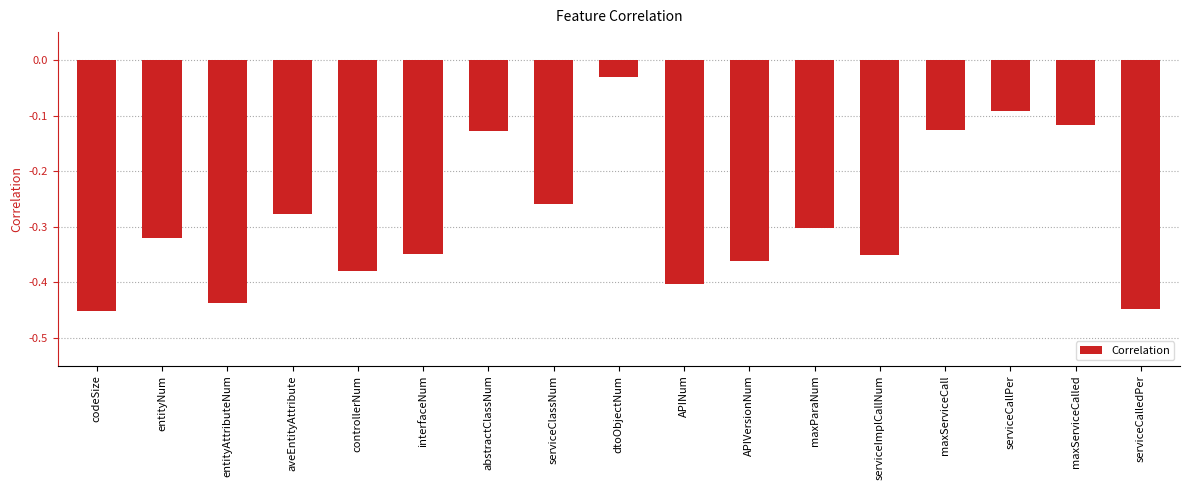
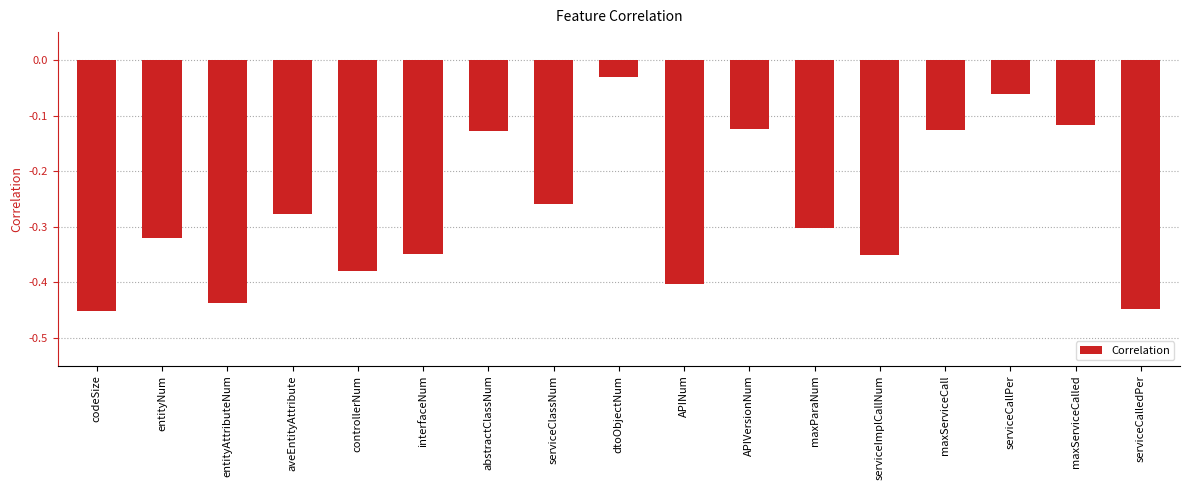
APIVersionNum: -0.36 -> -0.12
serviceCallPer: -0.09 -> -0.06
